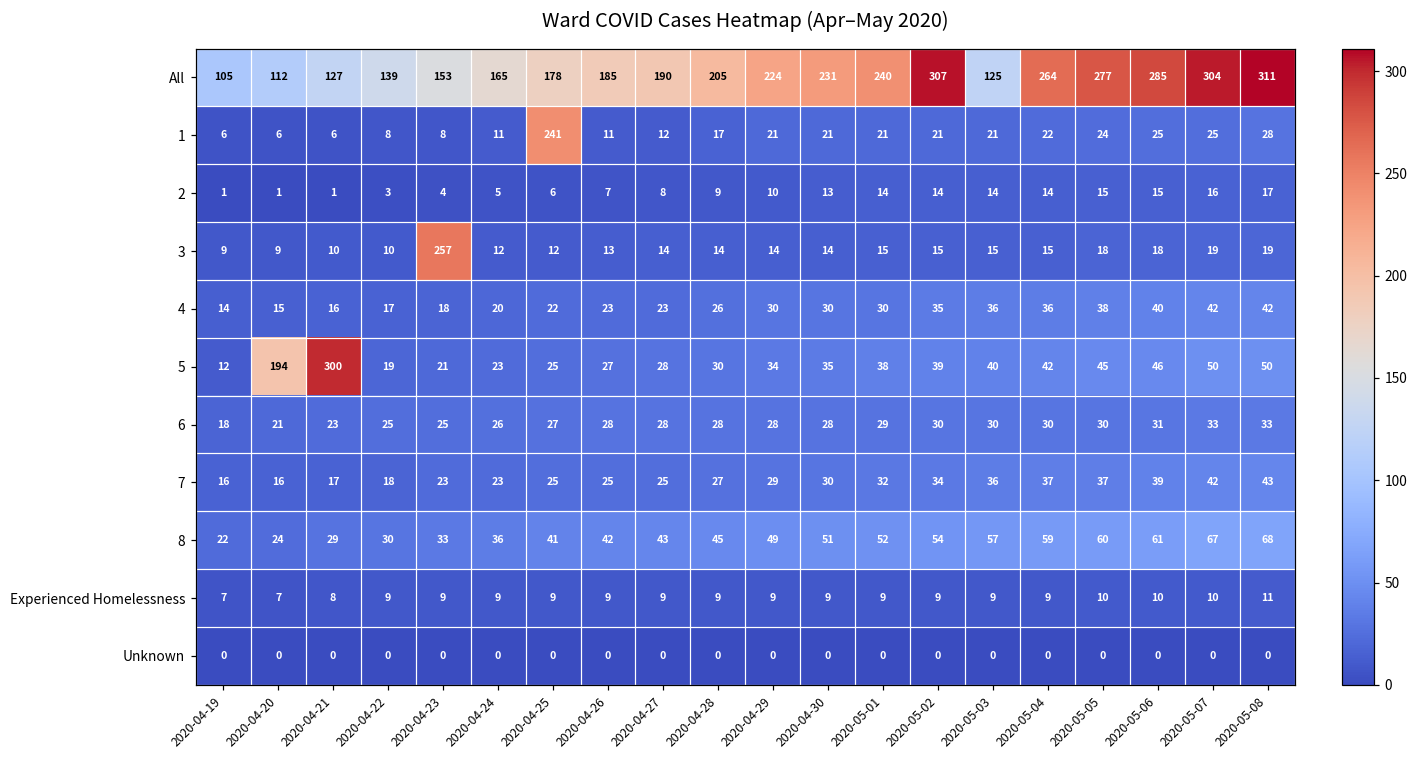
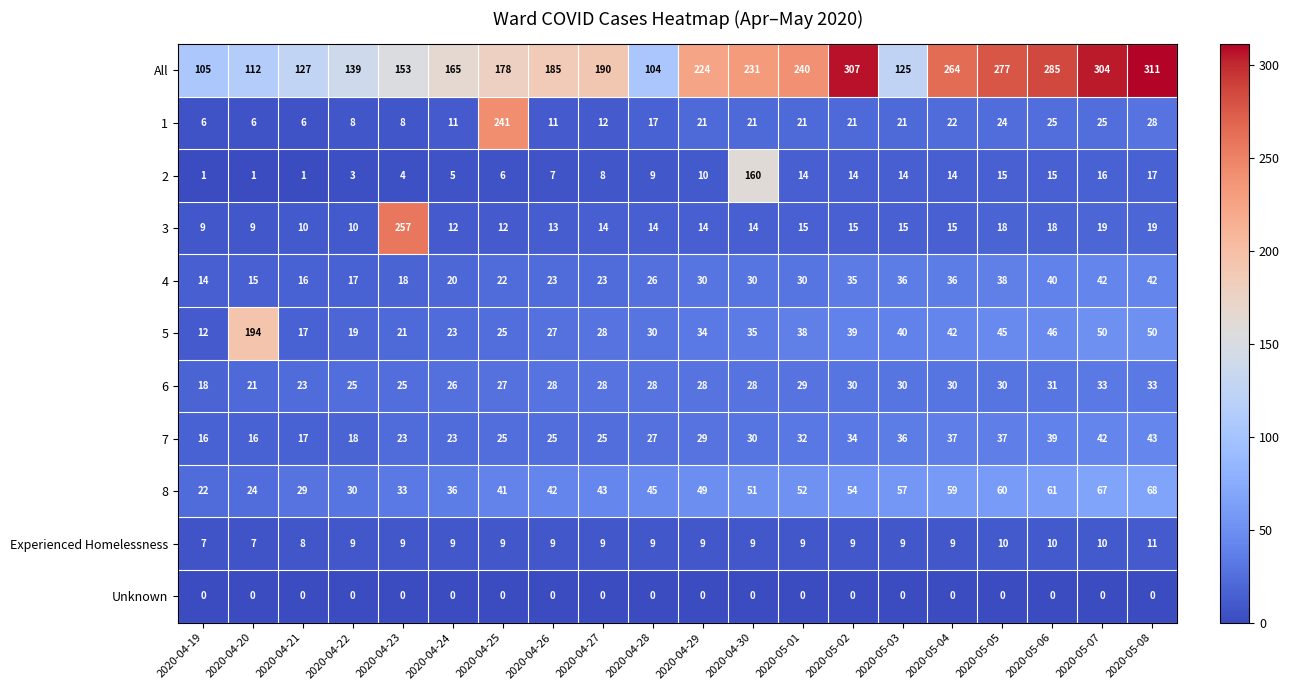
All, 2020-04-28: 205 -> 104
2, 2020-04-30: 13 -> 160
5, 2020-04-21: 300 -> 17
